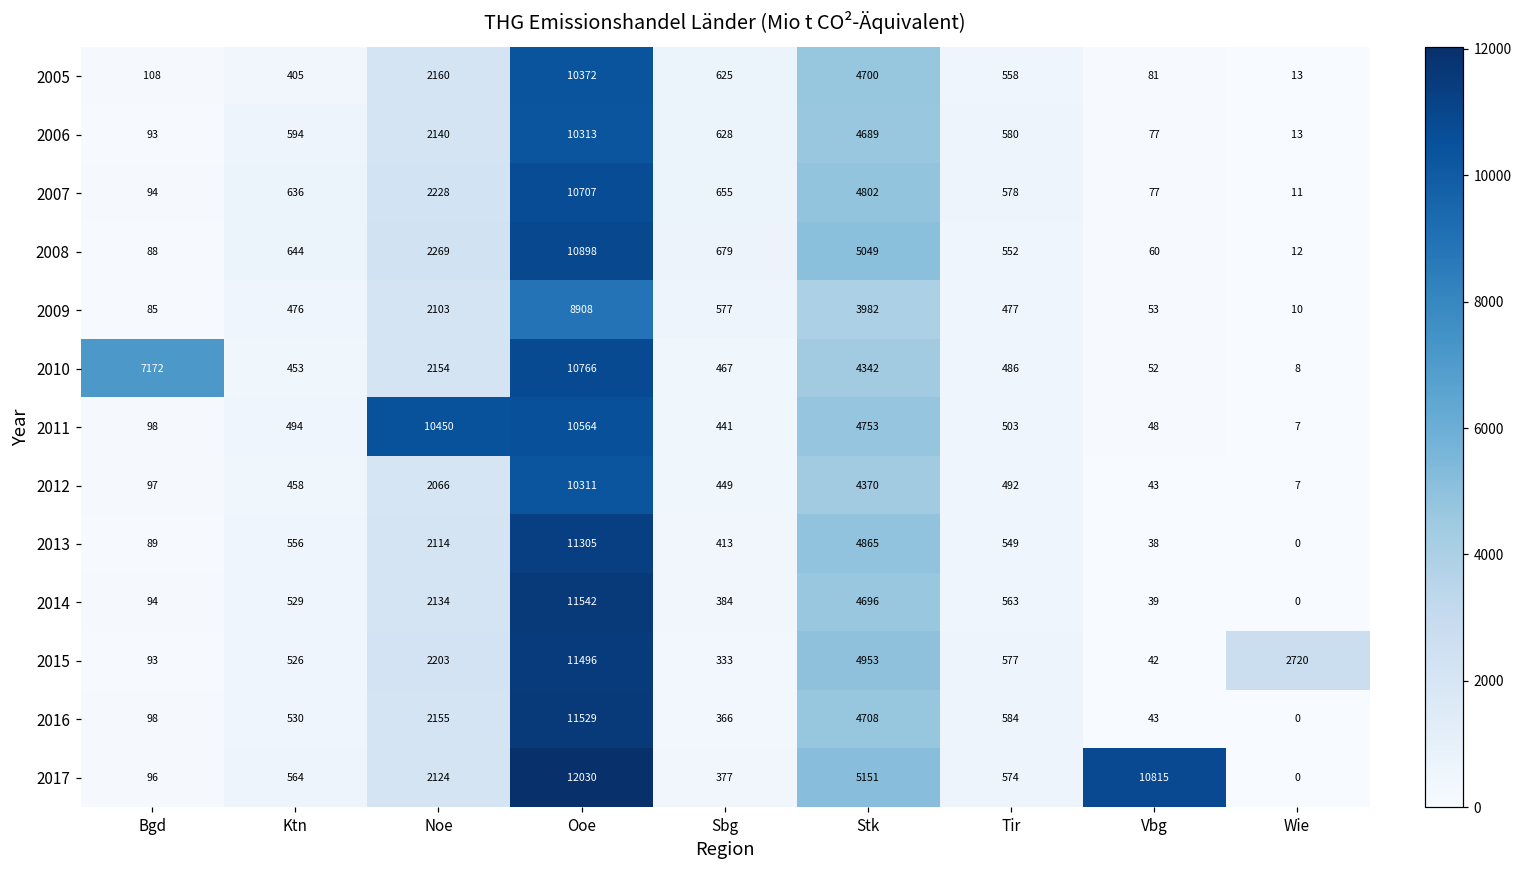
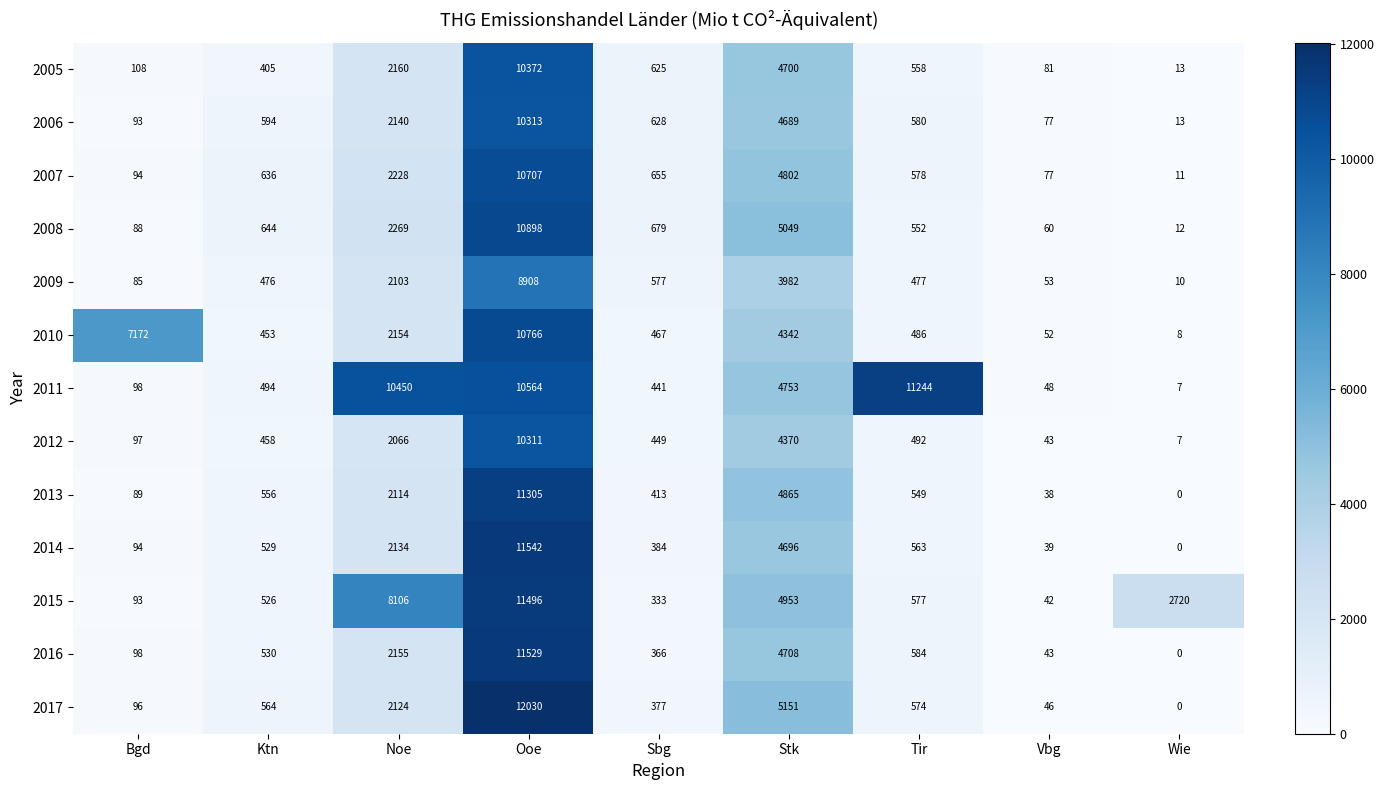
2011, Tir: 503 -> 11244
2015, Noe: 2203 -> 8106
2017, Vbg: 10815 -> 46
